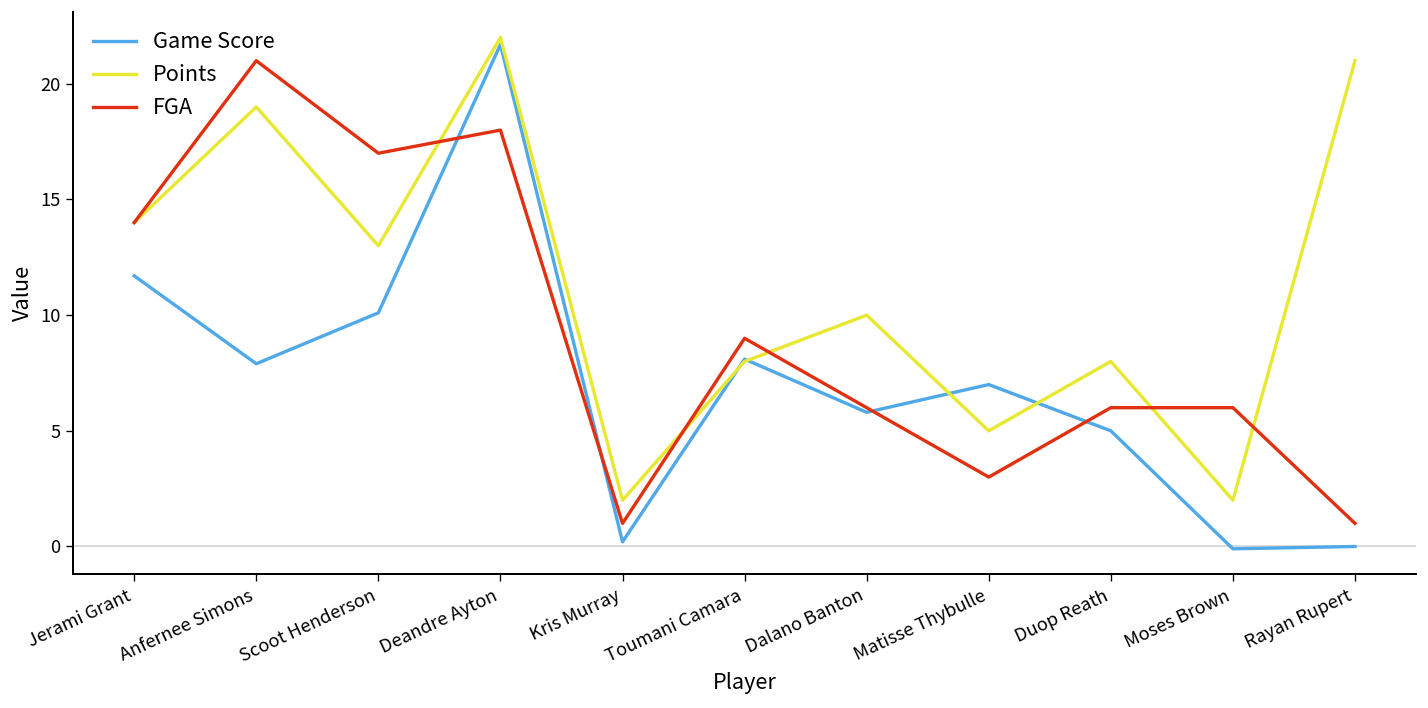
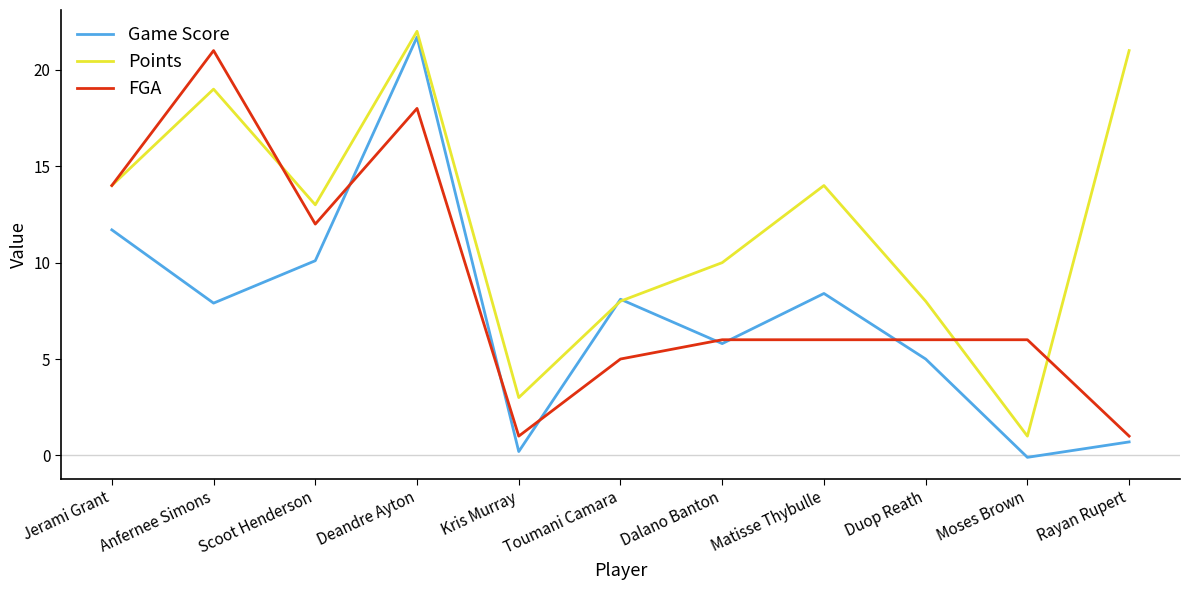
FGA, Scoot Henderson: 17 -> 12
Points, Kris Murray: 2 -> 3
FGA, Toumani Camara: 9 -> 5
Game Score, Matisse Thybulle: 7.0 -> 8.4
Points, Matisse Thybulle: 5 -> 14
FGA, Matisse Thybulle: 3 -> 6
Points, Moses Brown: 2 -> 1
Game Score, Rayan Rupert: 0.0 -> 0.7
